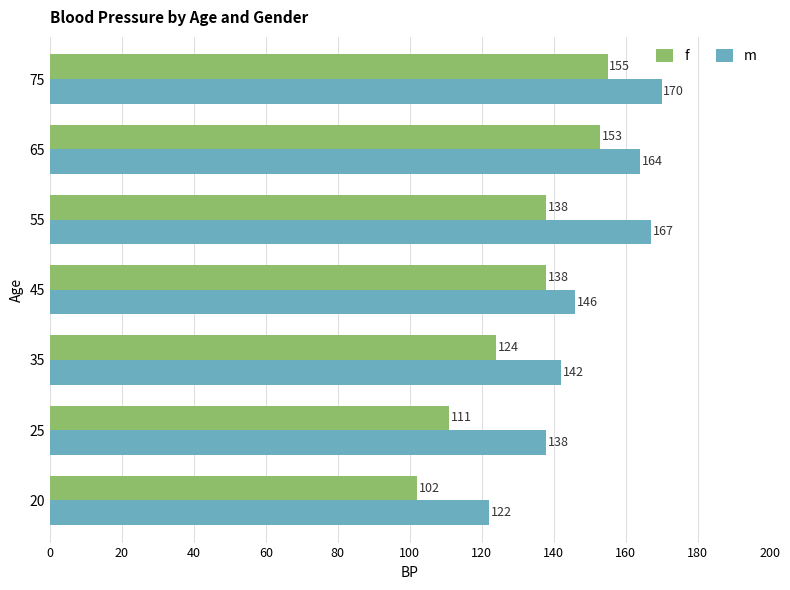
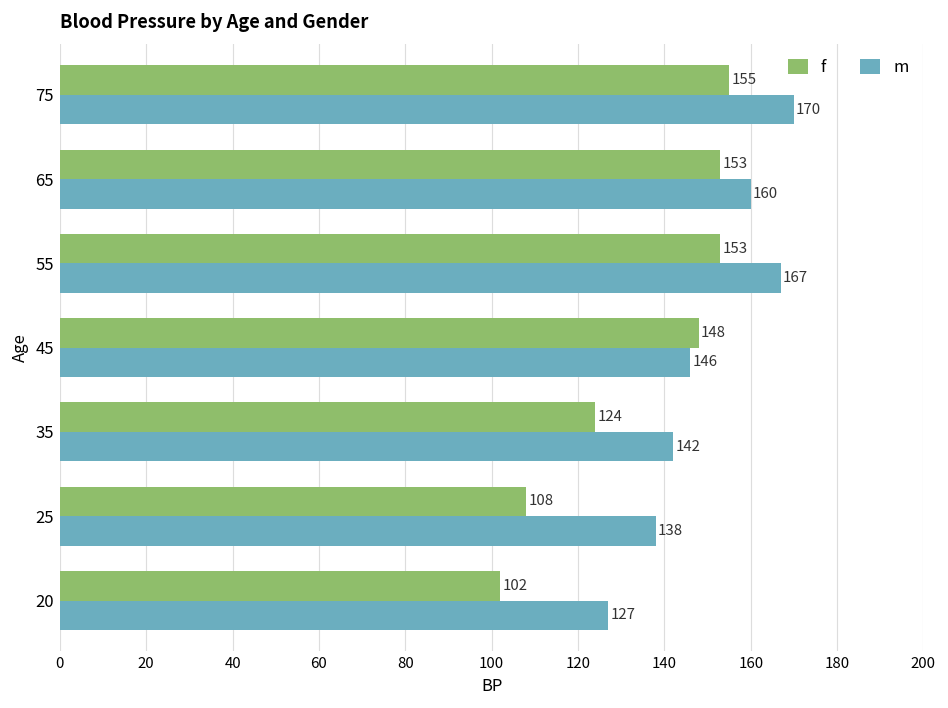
m, 65: 164 -> 160
f, 55: 138 -> 153
f, 45: 138 -> 148
f, 25: 111 -> 108
m, 20: 122 -> 127
